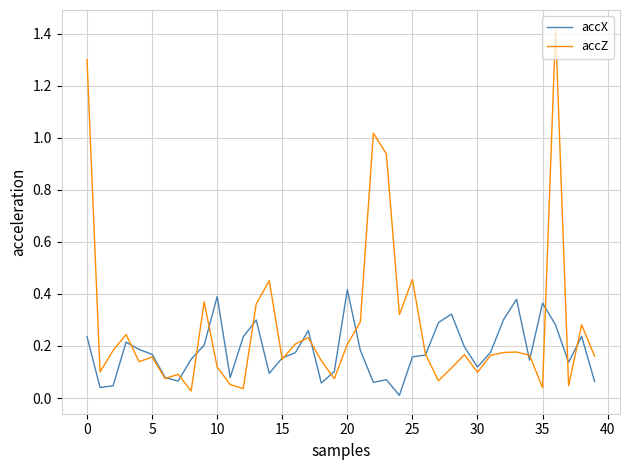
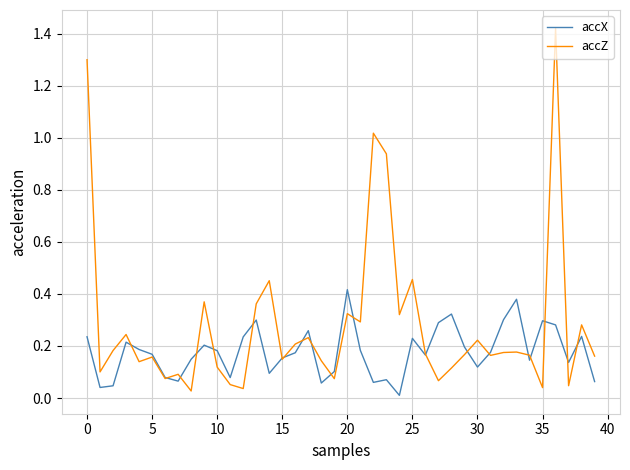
accX, 10: 0.39 -> 0.18
accZ, 20: 0.21 -> 0.32
accX, 25: 0.16 -> 0.23
accZ, 30: 0.10 -> 0.22
accX, 35: 0.36 -> 0.30
